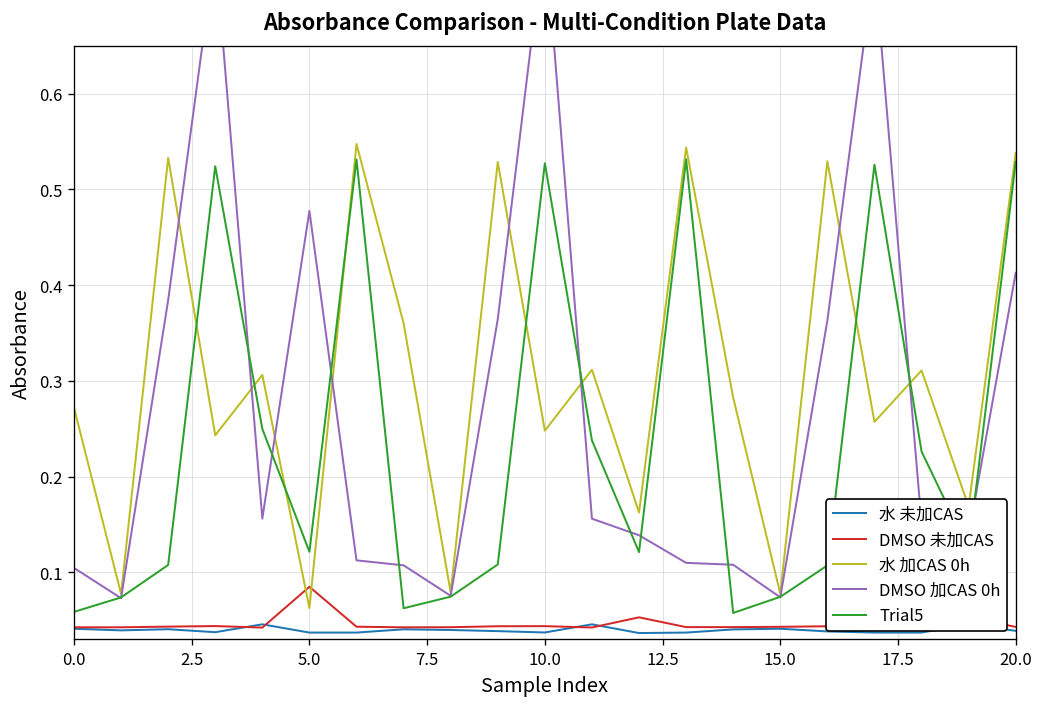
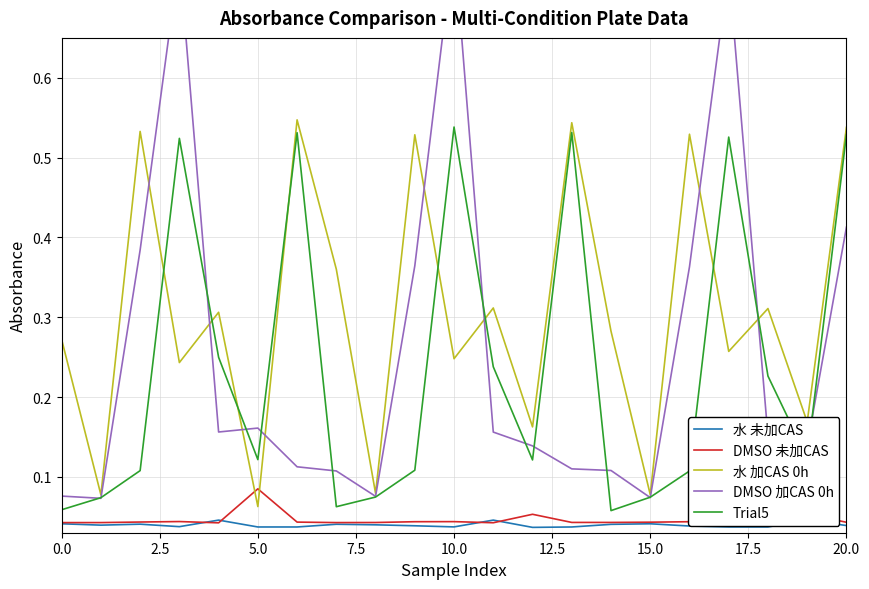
DMSO 加CAS 0h, 0.0: 0.10 -> 0.08
DMSO 加CAS 0h, 5.0: 0.48 -> 0.16
Trial5, 10.0: 0.53 -> 0.54
